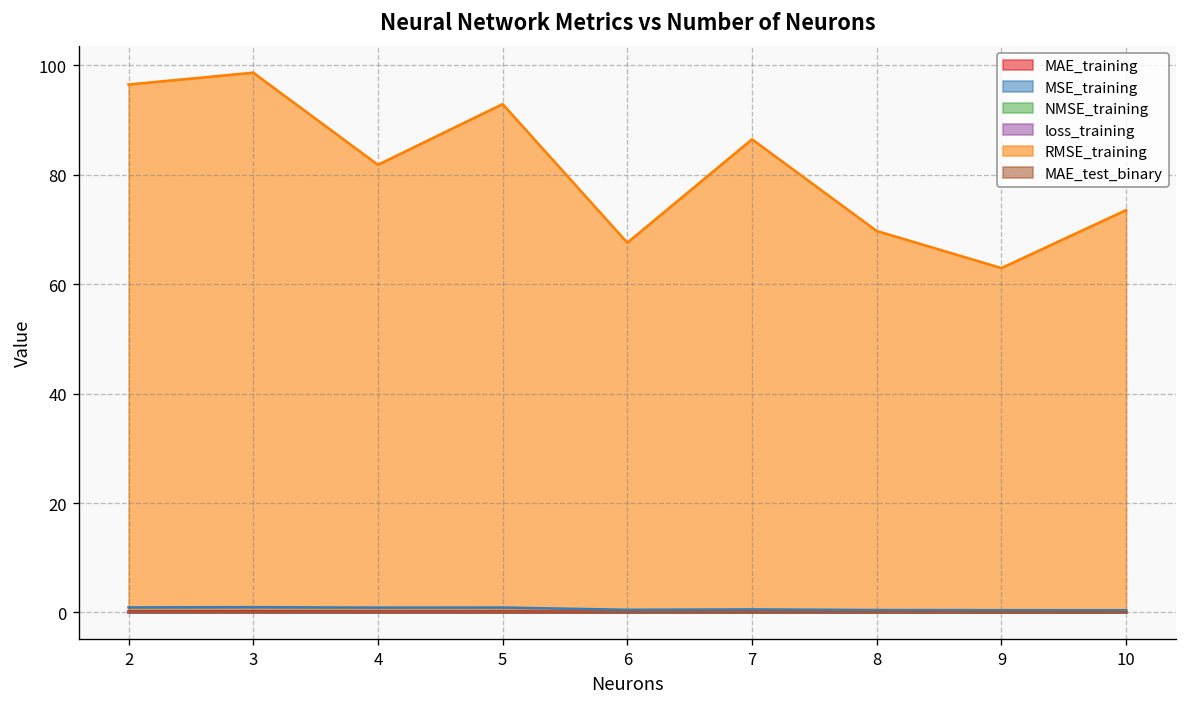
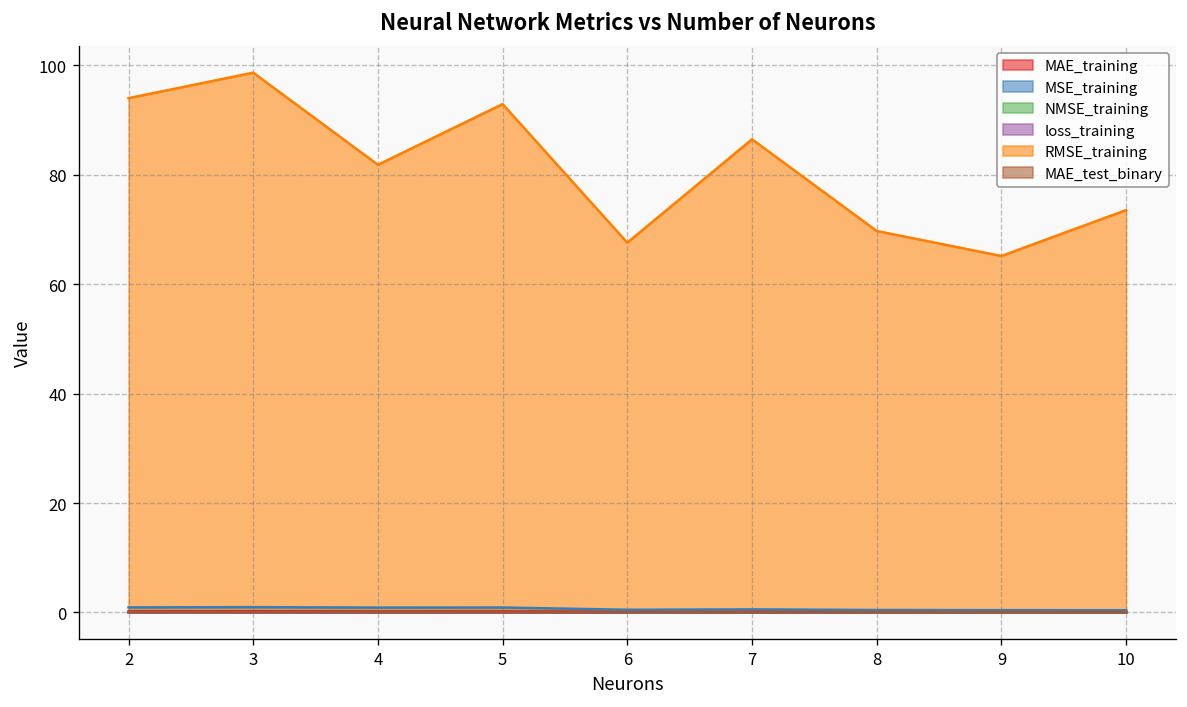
RMSE_training, 2: 96 -> 94
RMSE_training, 9: 63 -> 65
